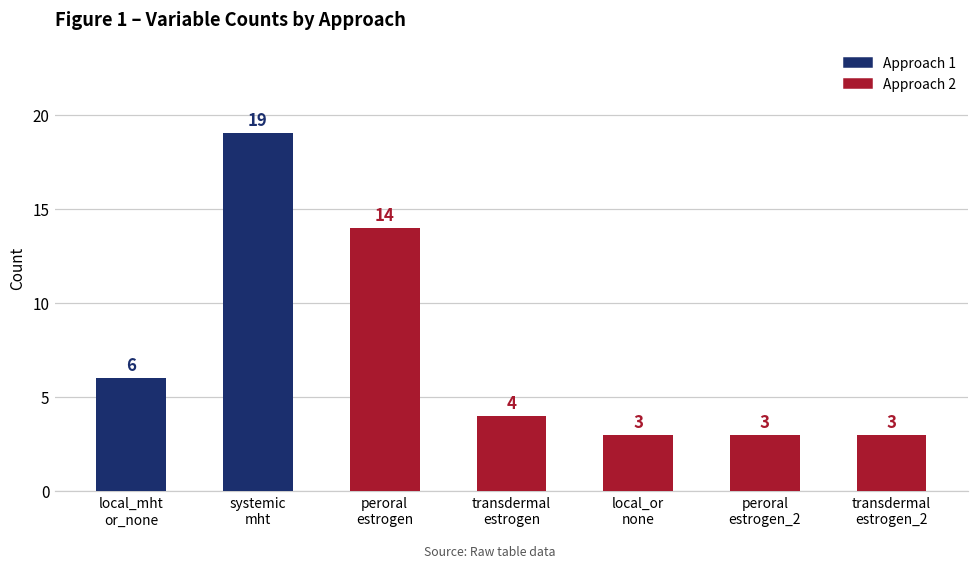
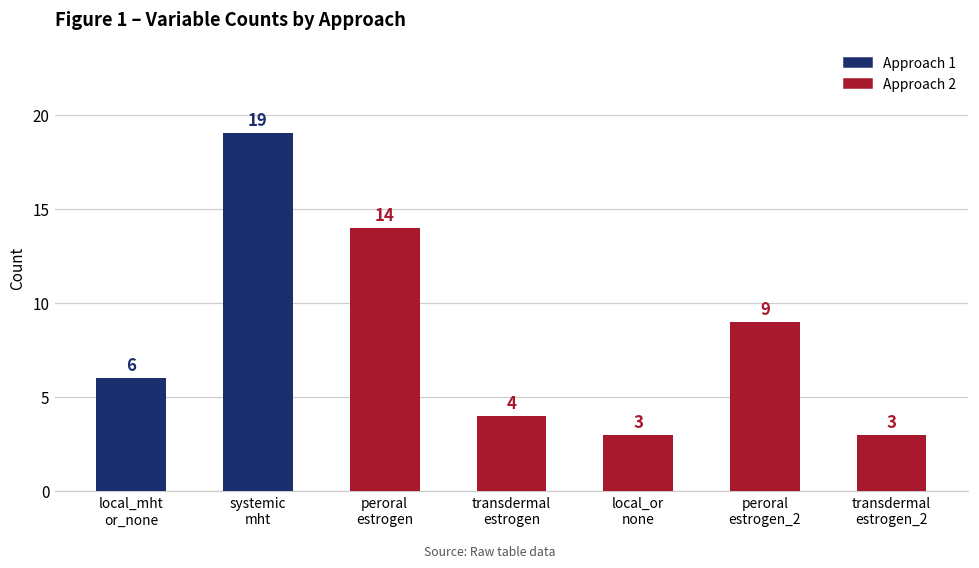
peroral estrogen_2: 3 -> 9
